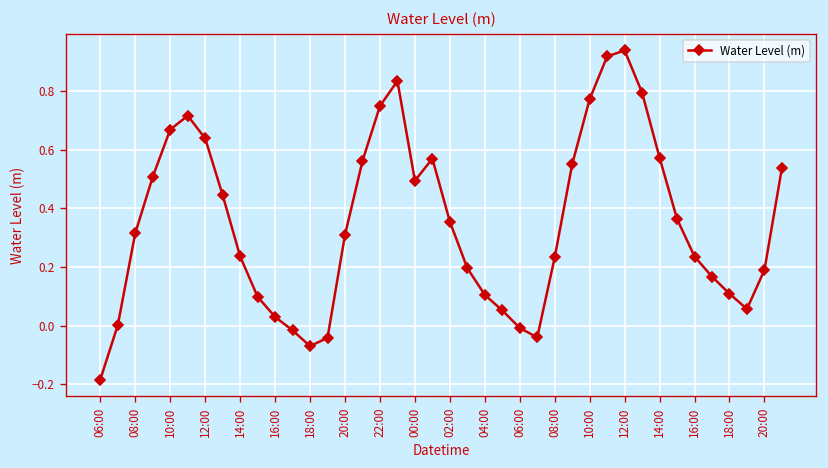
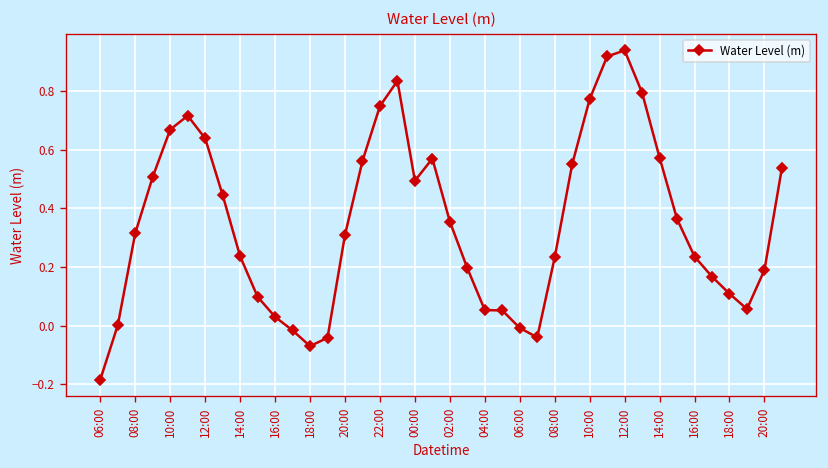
04:00: 0.11 -> 0.05
